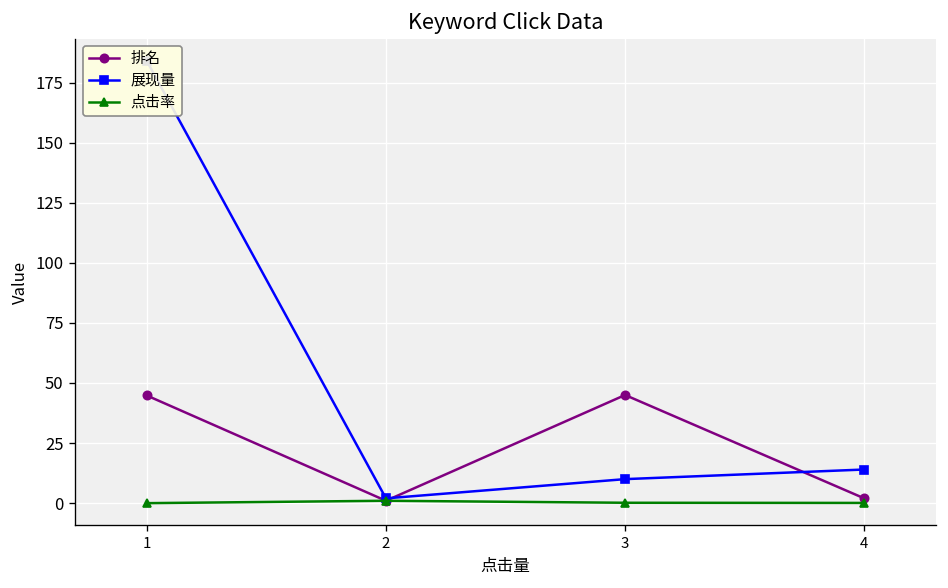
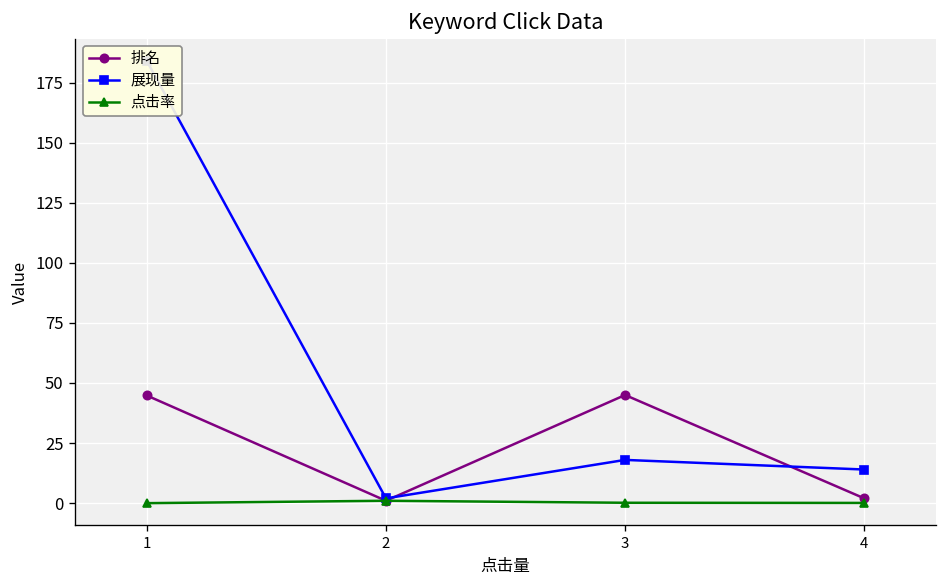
展现量, 3: 10 -> 18
